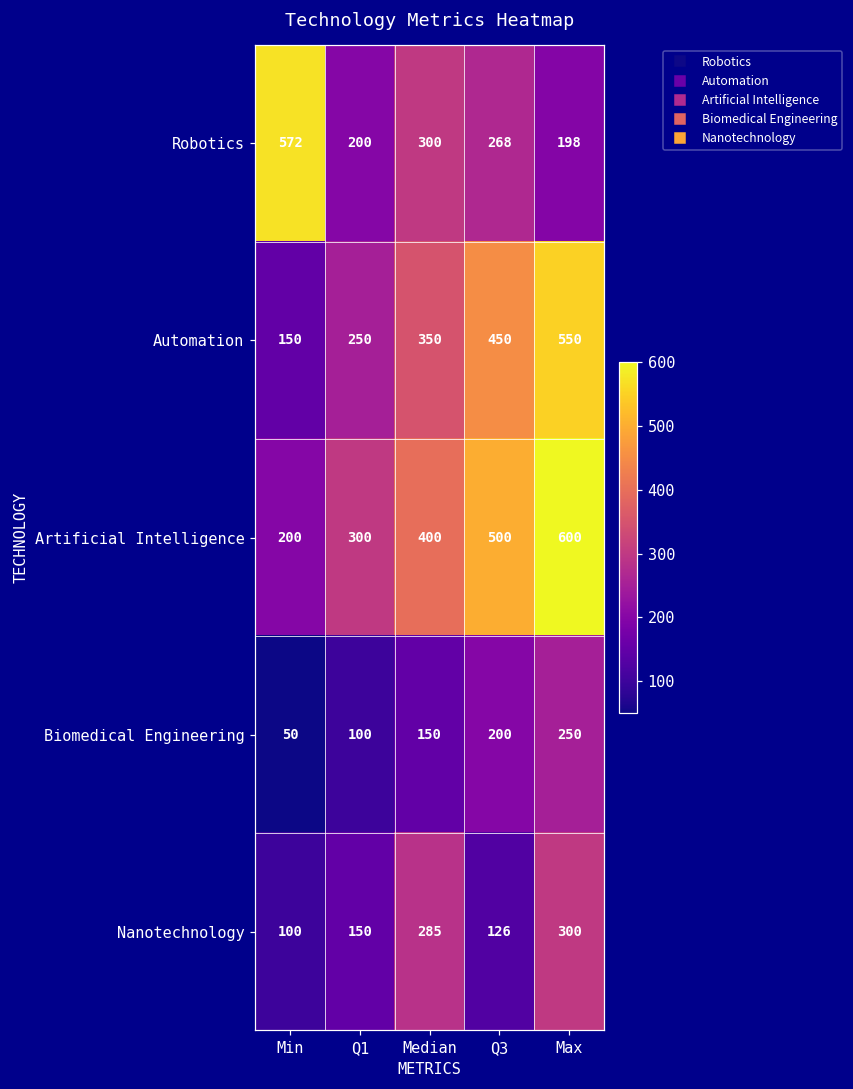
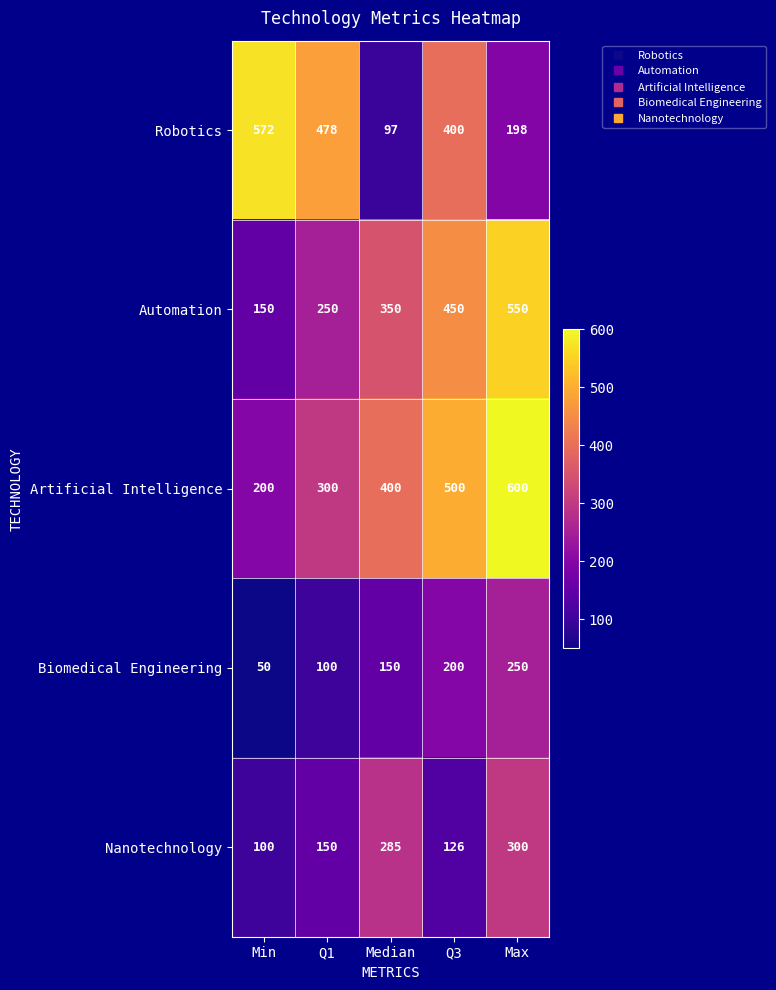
Robotics, Q1: 200 -> 478
Robotics, Median: 300 -> 97
Robotics, Q3: 268 -> 400
